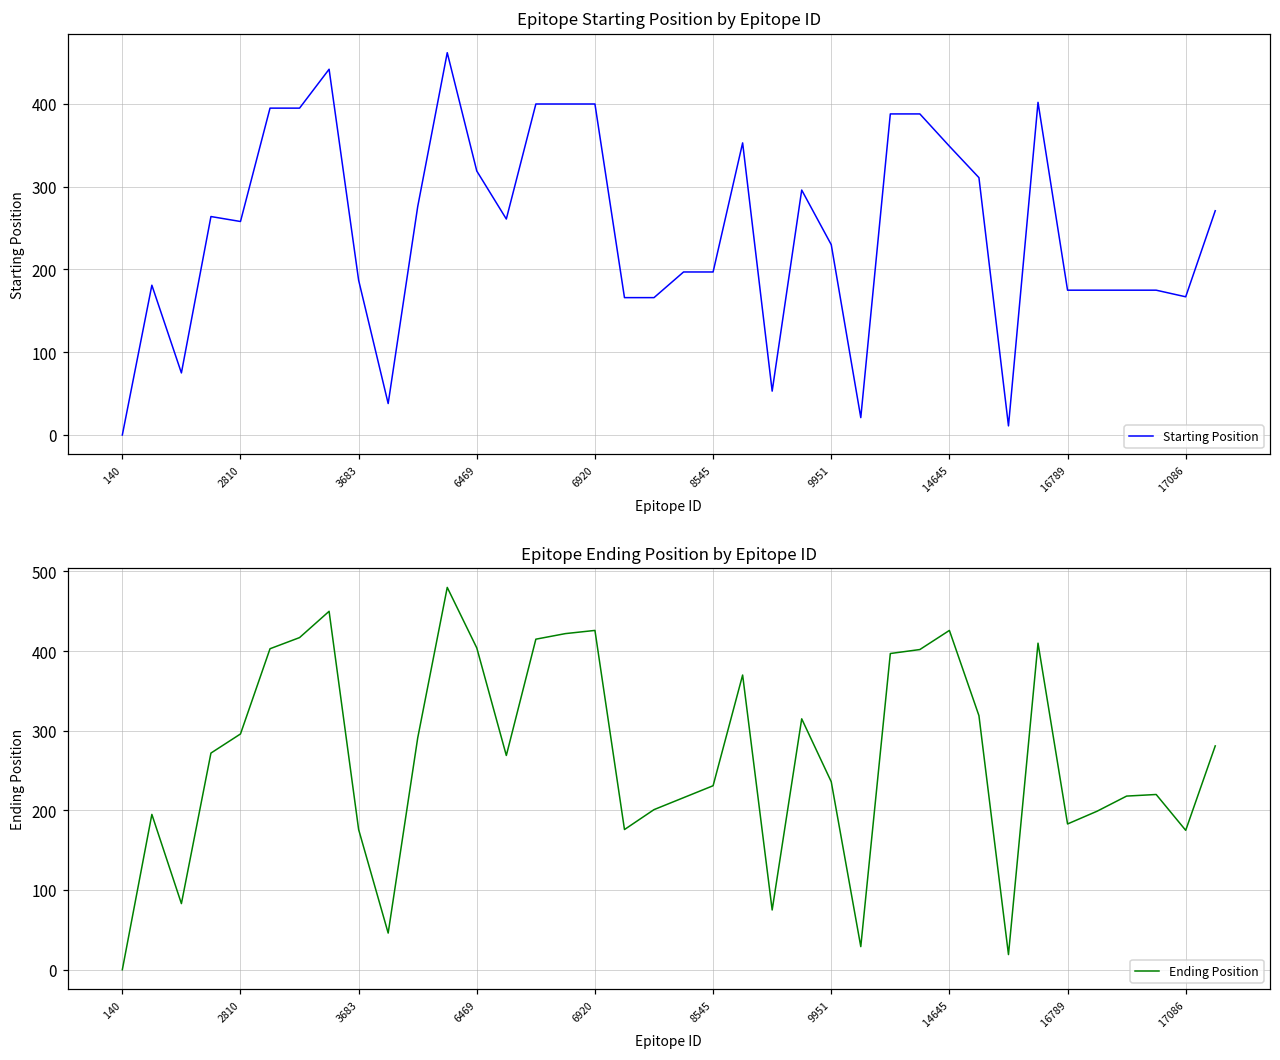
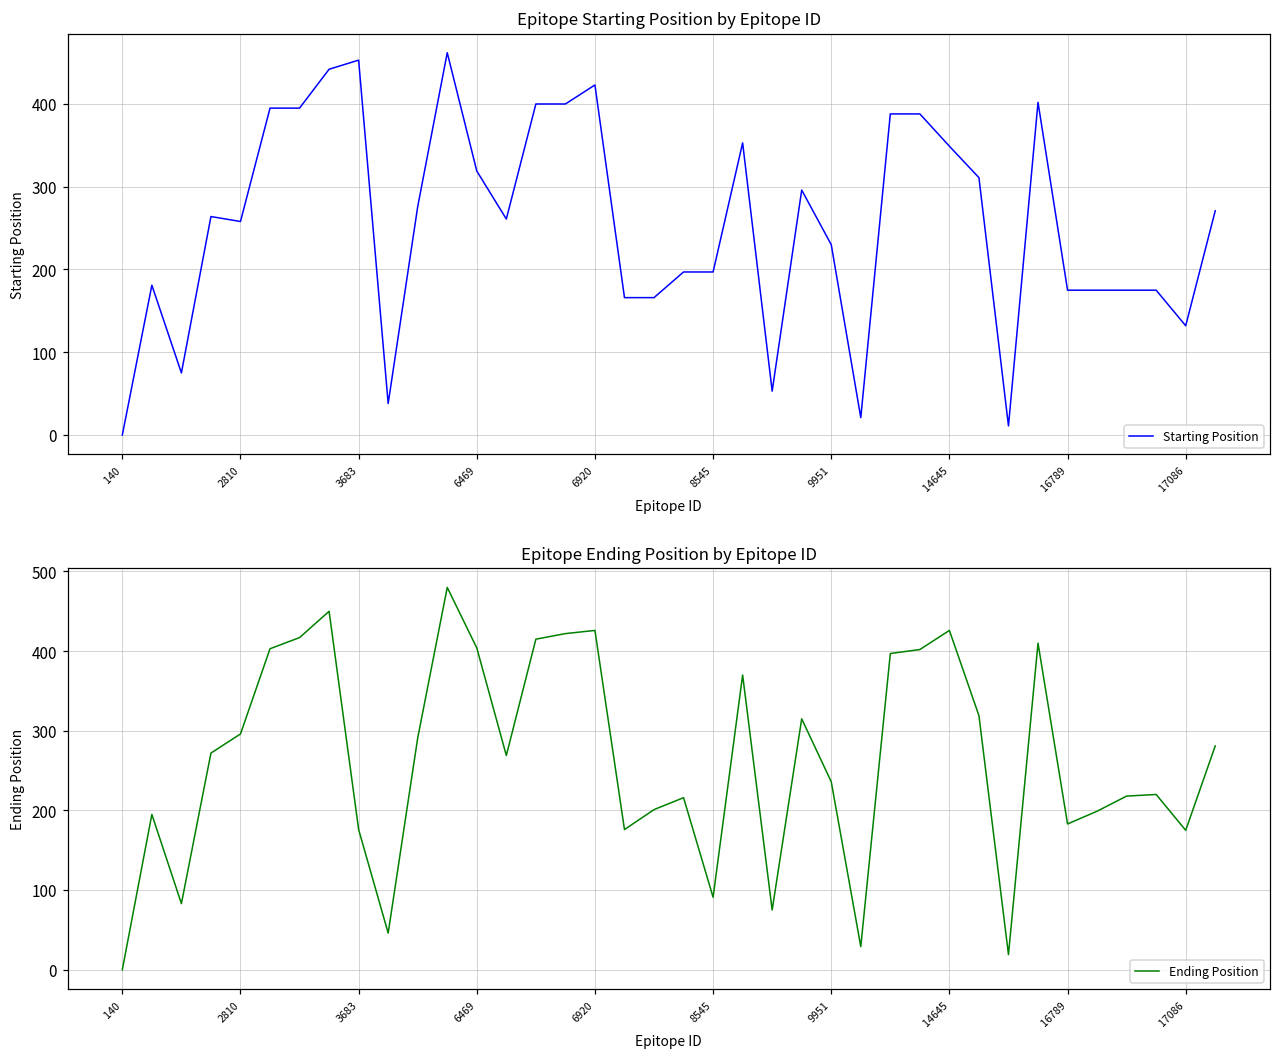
Epitope Starting Position by Epitope ID, 3683: 190 -> 450
Epitope Starting Position by Epitope ID, 6920: 400 -> 420
Epitope Starting Position by Epitope ID, 17086: 170 -> 130
Epitope Ending Position by Epitope ID, 8545: 230 -> 90
